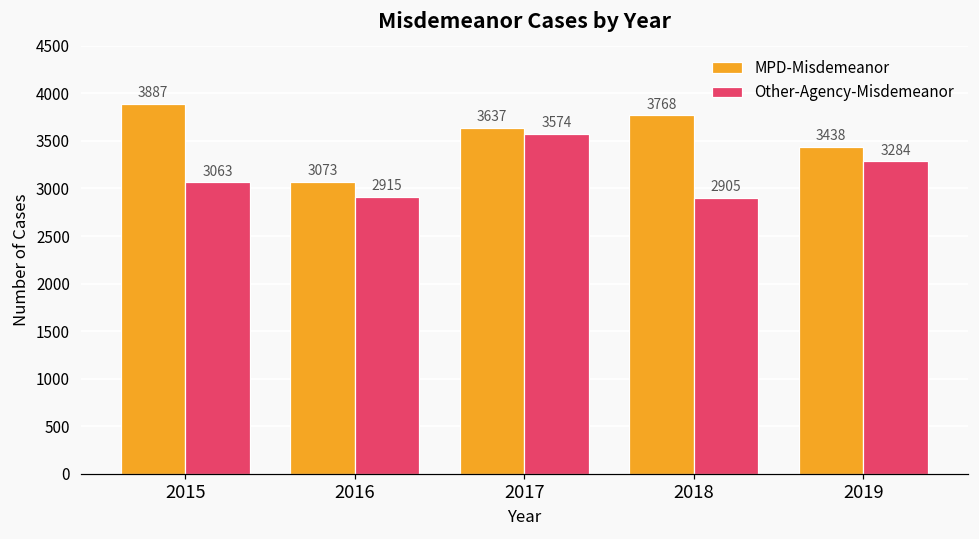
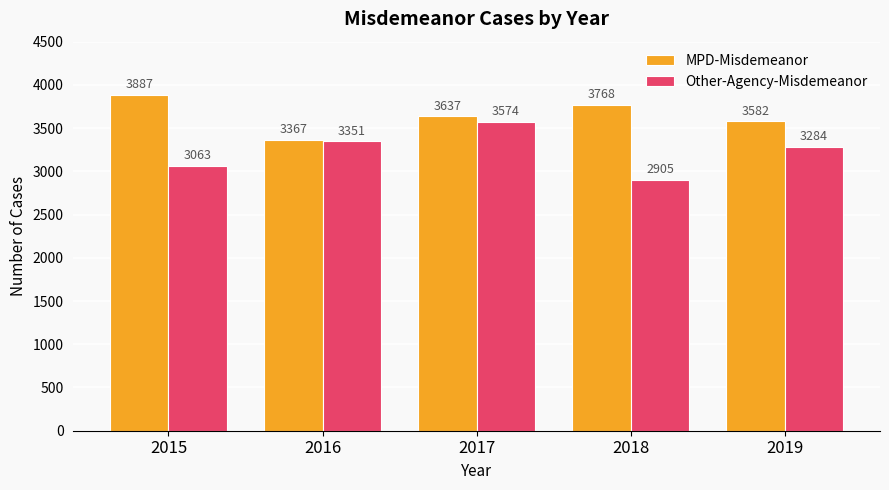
MPD-Misdemeanor, 2016: 3073 -> 3367
Other-Agency-Misdemeanor, 2016: 2915 -> 3351
MPD-Misdemeanor, 2019: 3438 -> 3582
